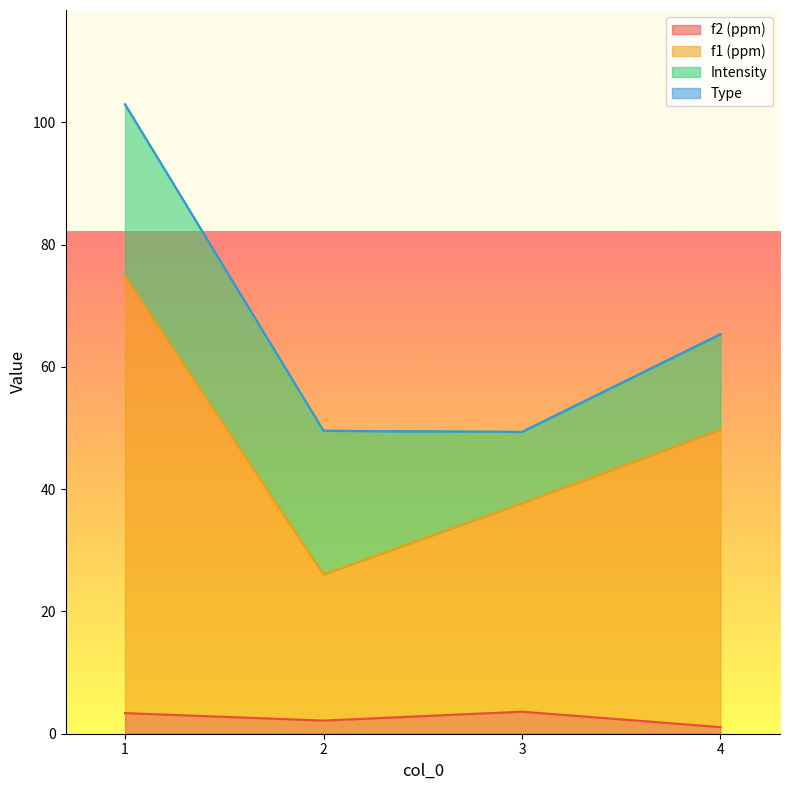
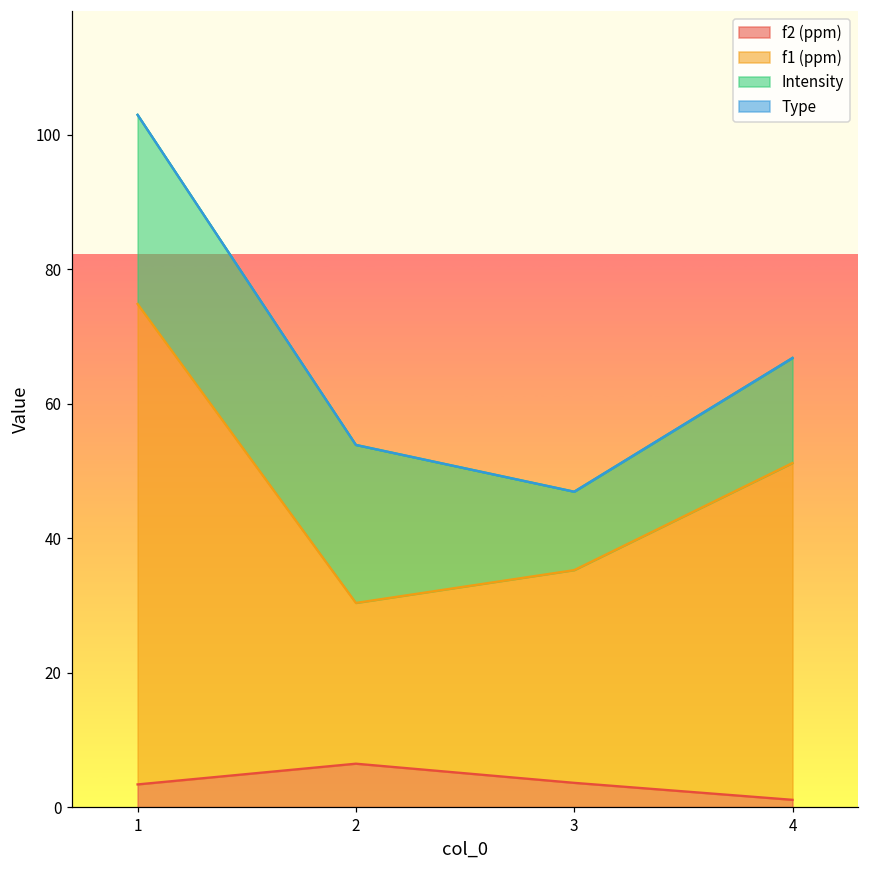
f2 (ppm), 2: 2 -> 6
f1 (ppm), 3: 34 -> 32
f1 (ppm), 4: 49 -> 50
